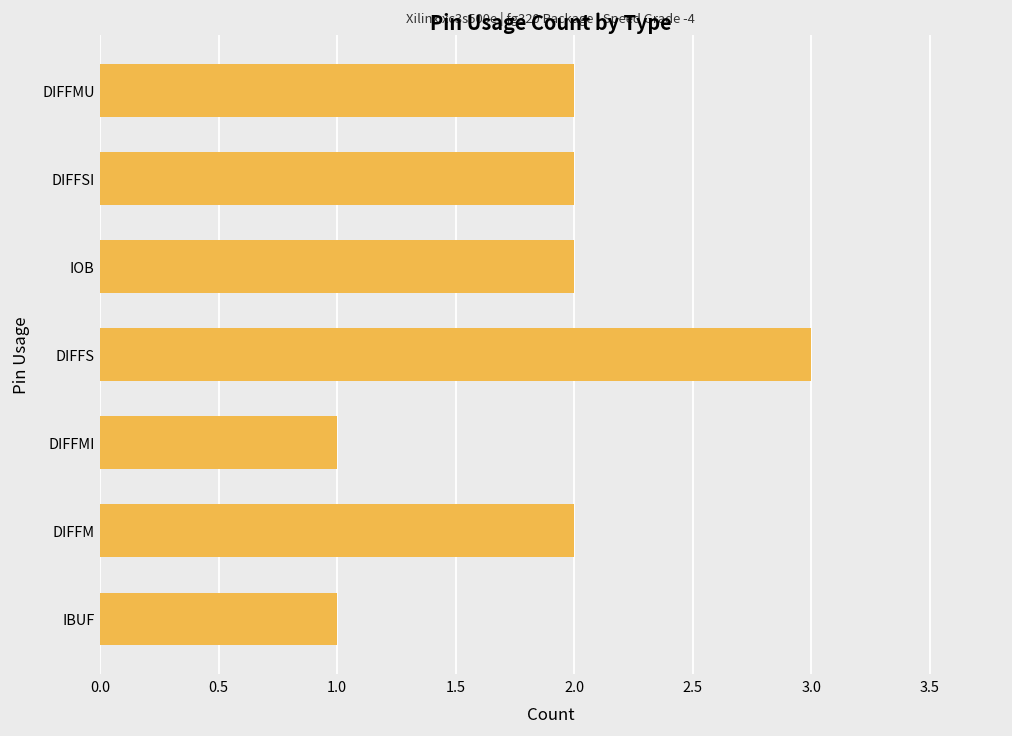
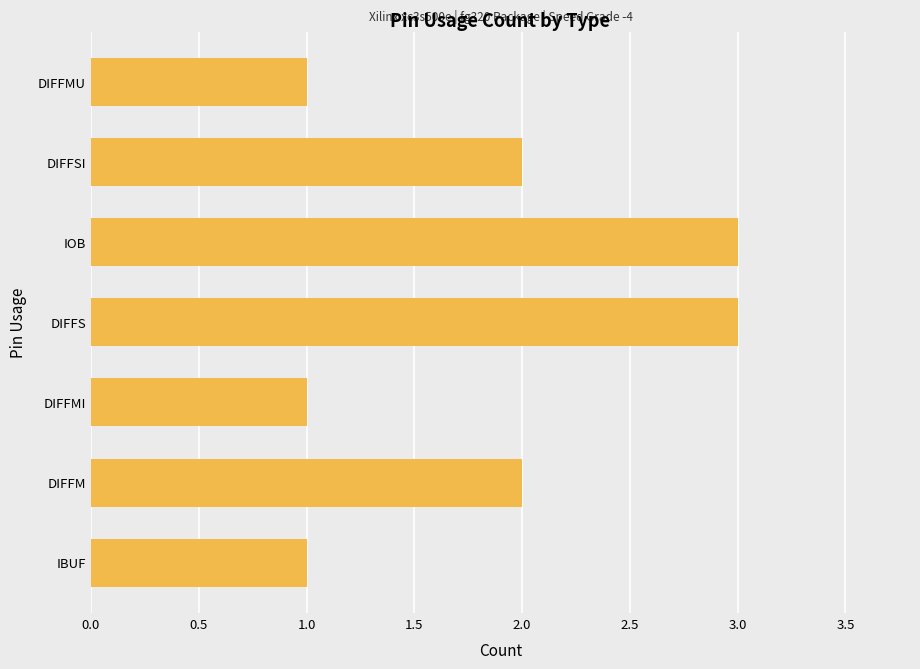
DIFFMU: 2 -> 1
IOB: 2 -> 3
